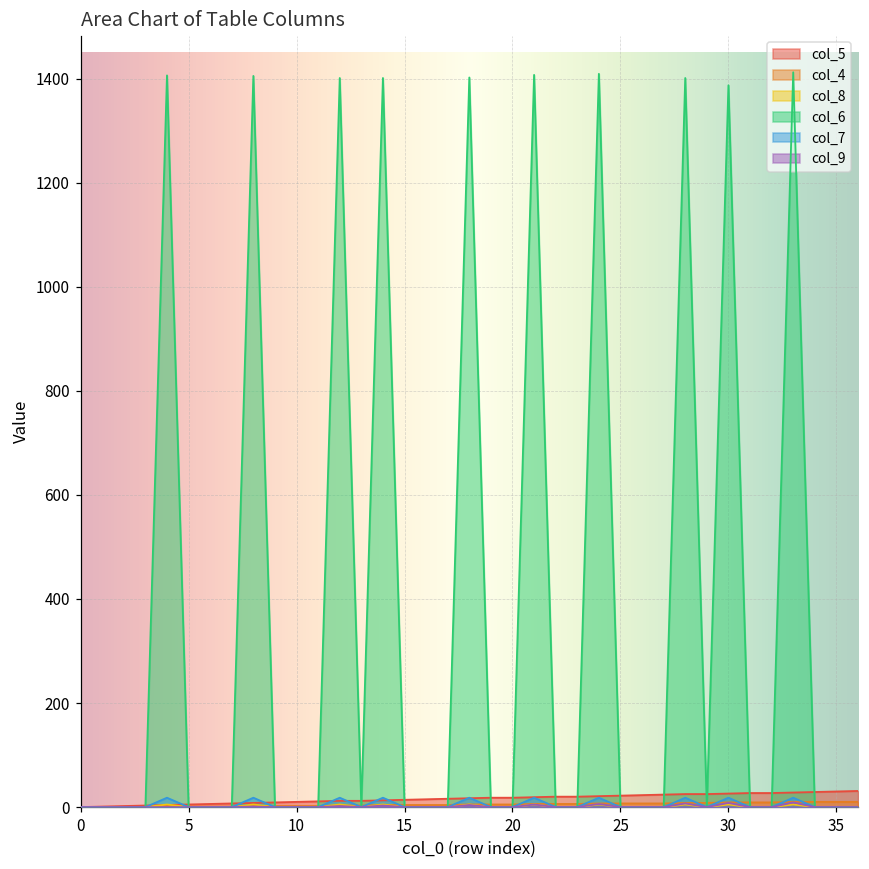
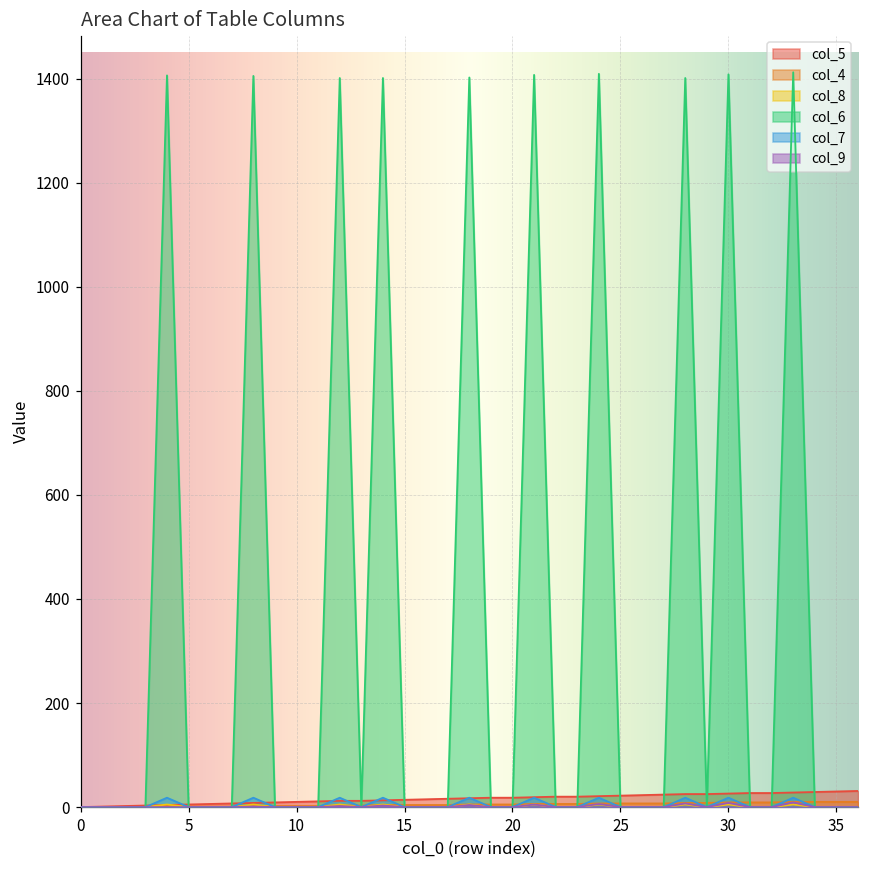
col_6, 30: 1390 -> 1410
